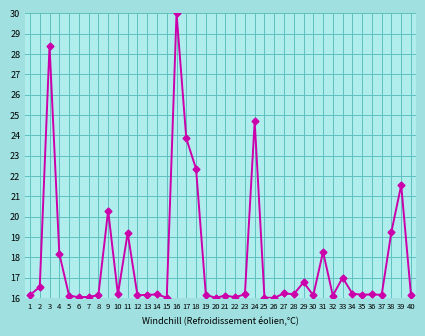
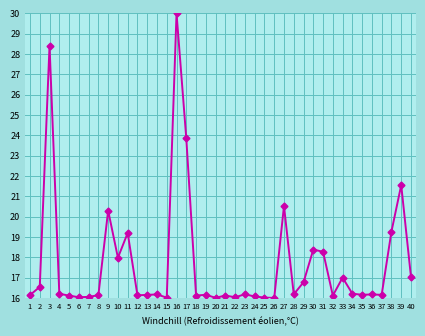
4: 18.2 -> 16.2
10: 16.2 -> 18.0
18: 22.4 -> 16.1
24: 24.7 -> 16.1
27: 16.2 -> 20.5
30: 16.1 -> 18.4
40: 16.1 -> 17.0
